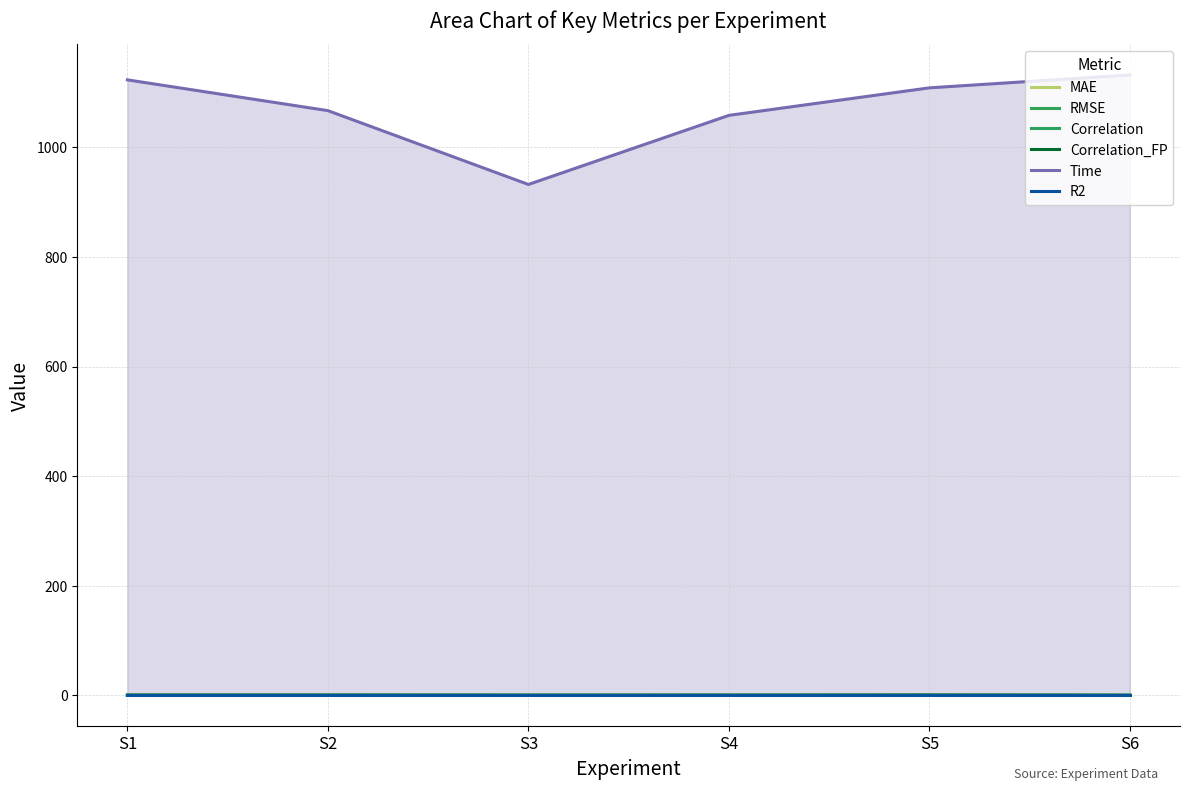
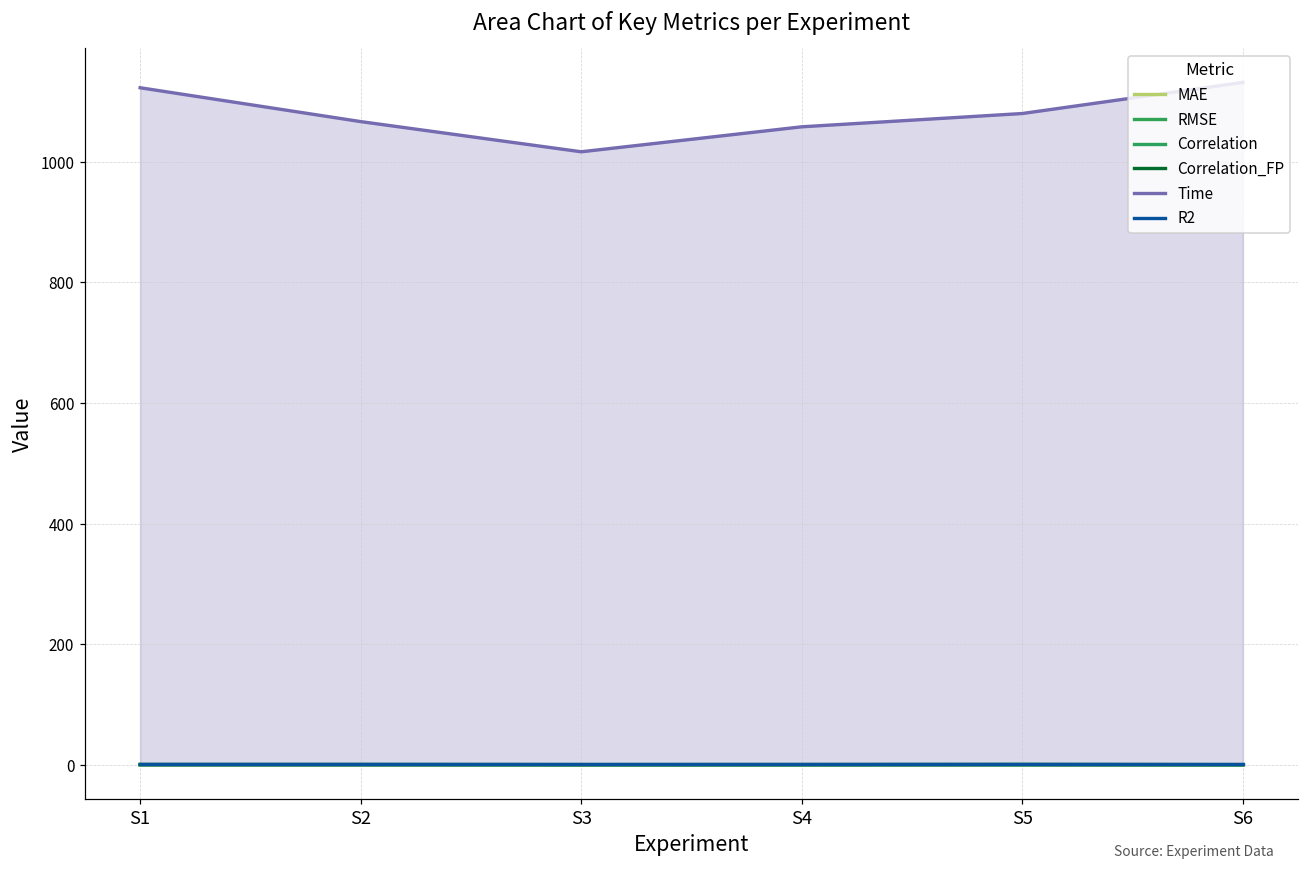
Time, S3: 930 -> 1020
Time, S5: 1110 -> 1080
